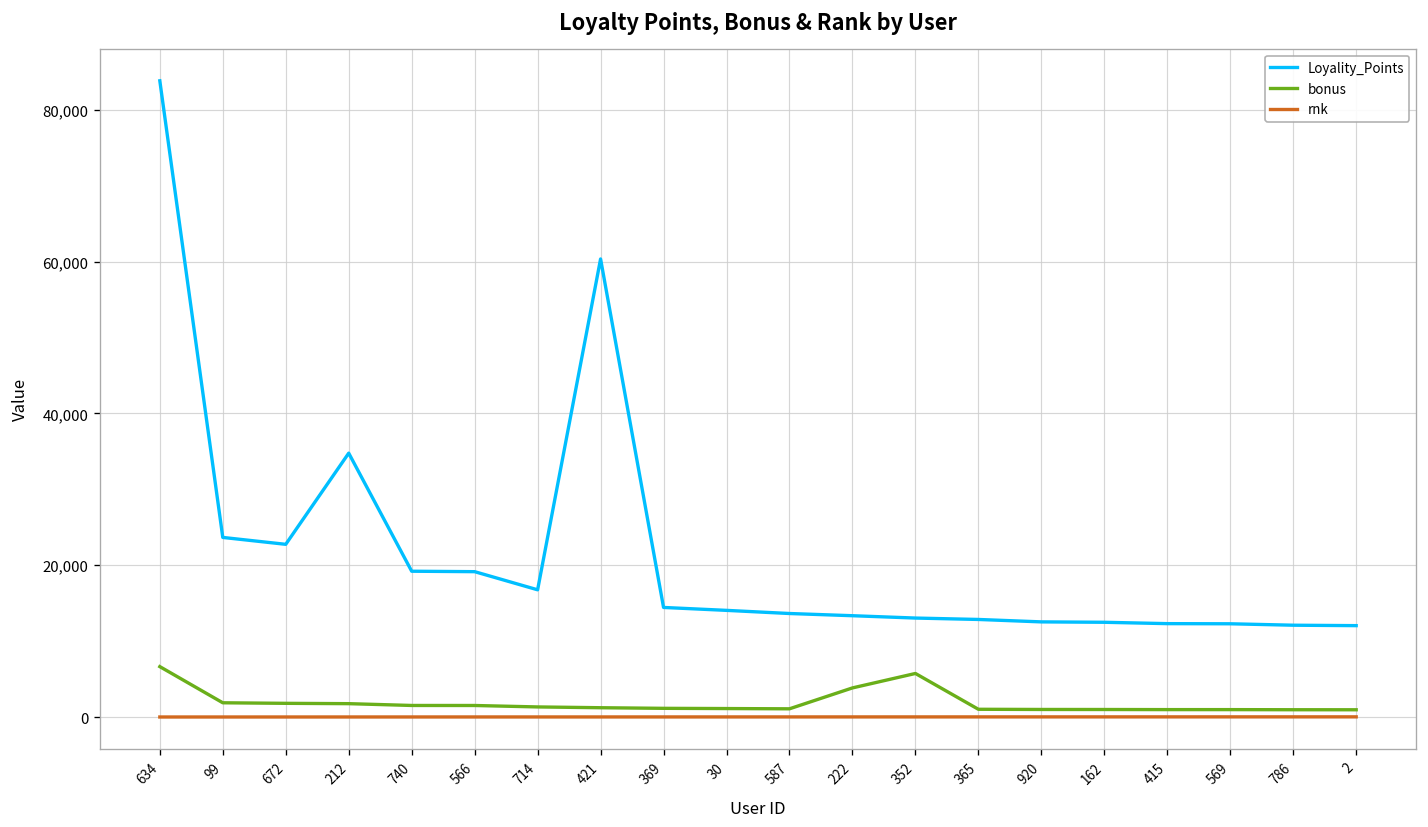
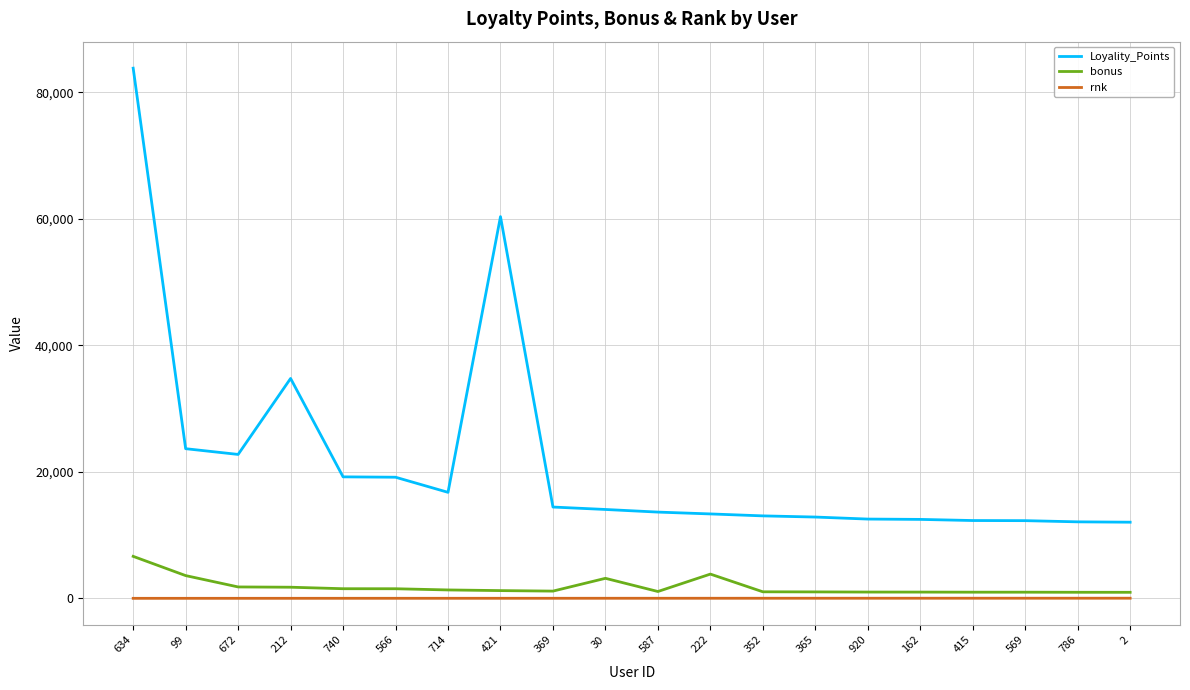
bonus, 99: 2,000 -> 4,000
bonus, 30: 1,000 -> 3,000
bonus, 352: 6,000 -> 1,000
